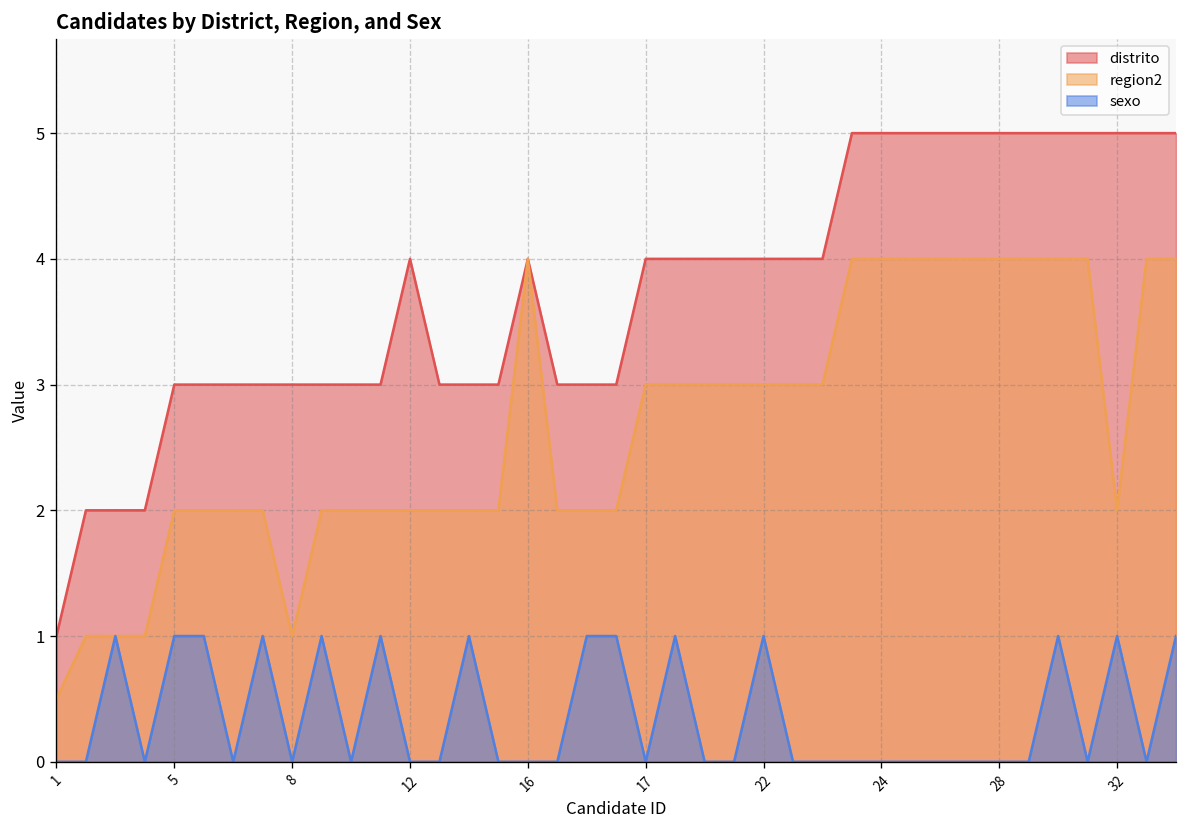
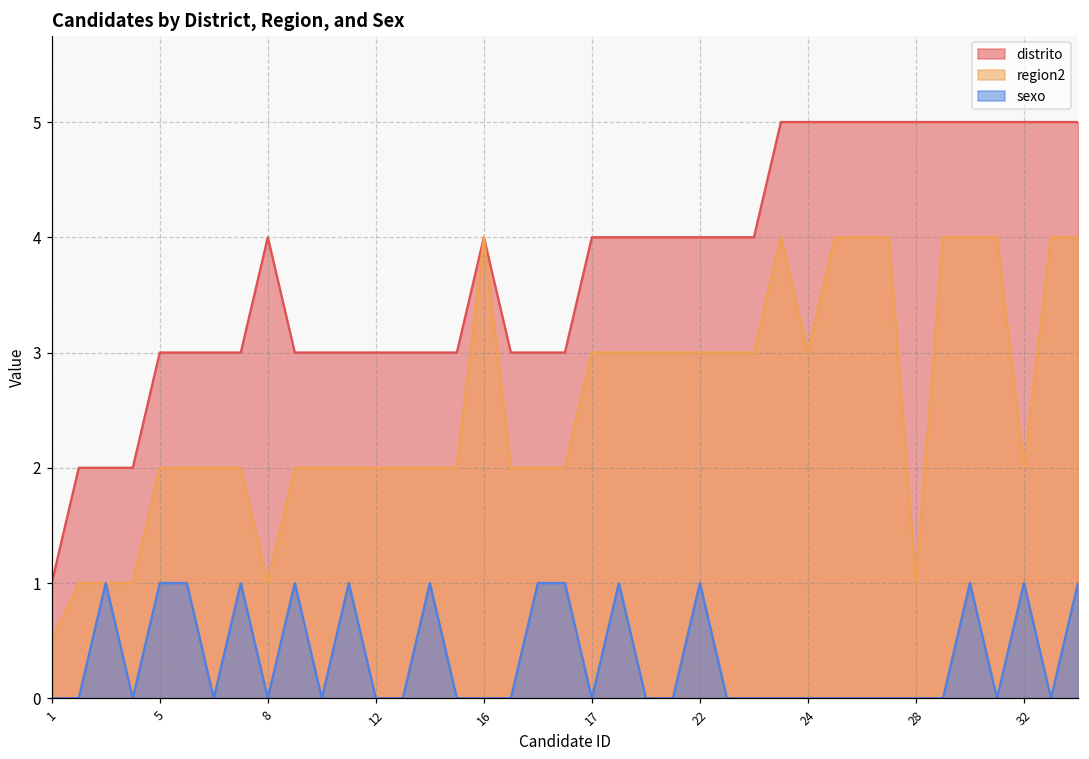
distrito, 8: 3 -> 4
distrito, 12: 4 -> 3
region2, 24: 4 -> 3
region2, 28: 4 -> 1
